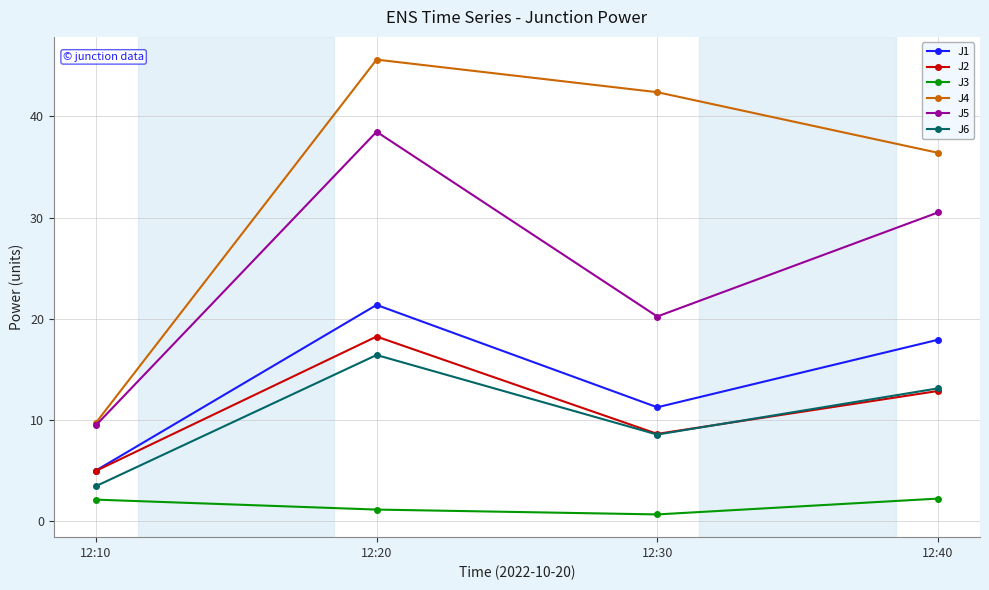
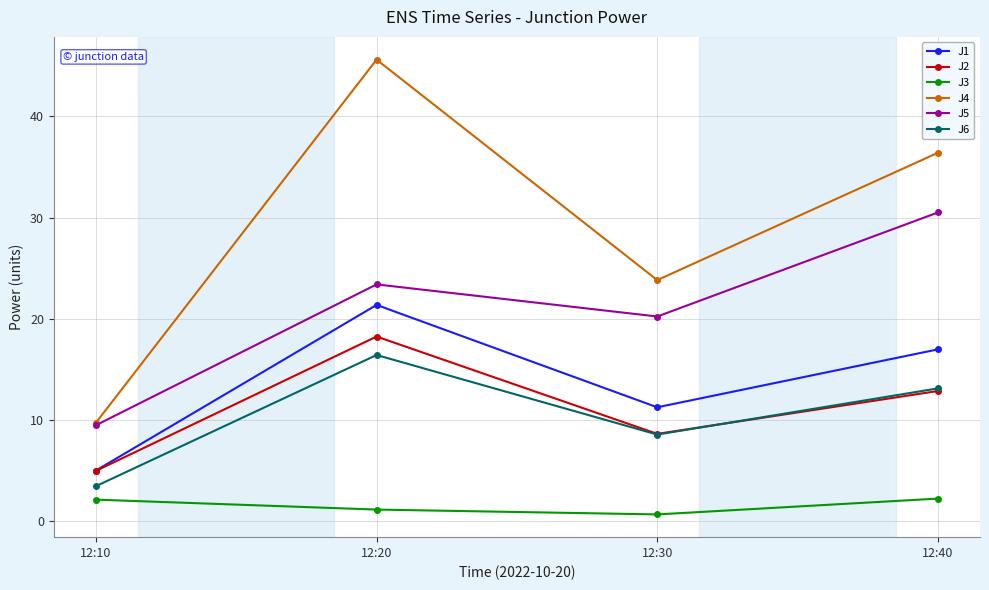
J5, 12:20: 38.5 -> 23.4
J4, 12:30: 42.4 -> 23.8
J1, 12:40: 17.9 -> 17.0
